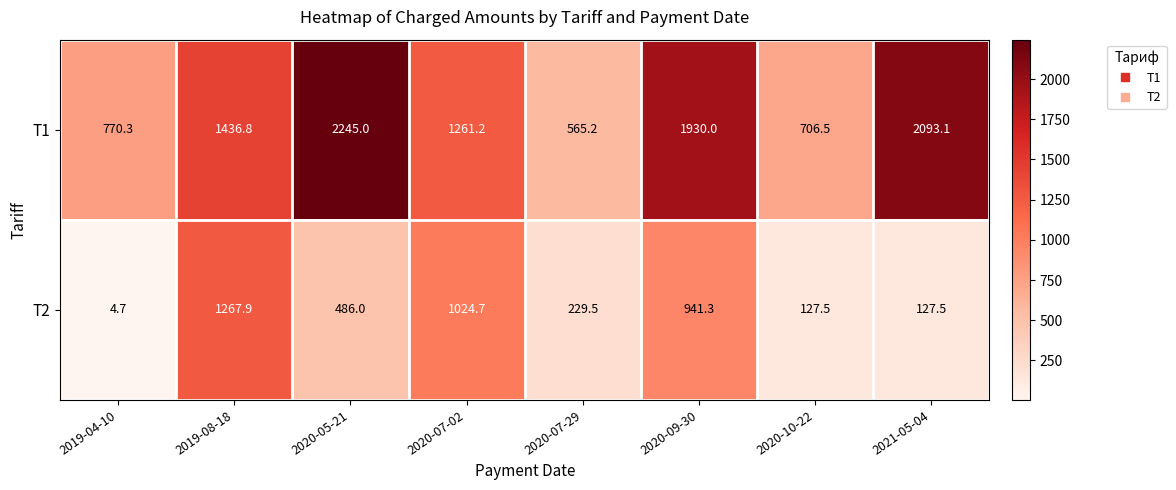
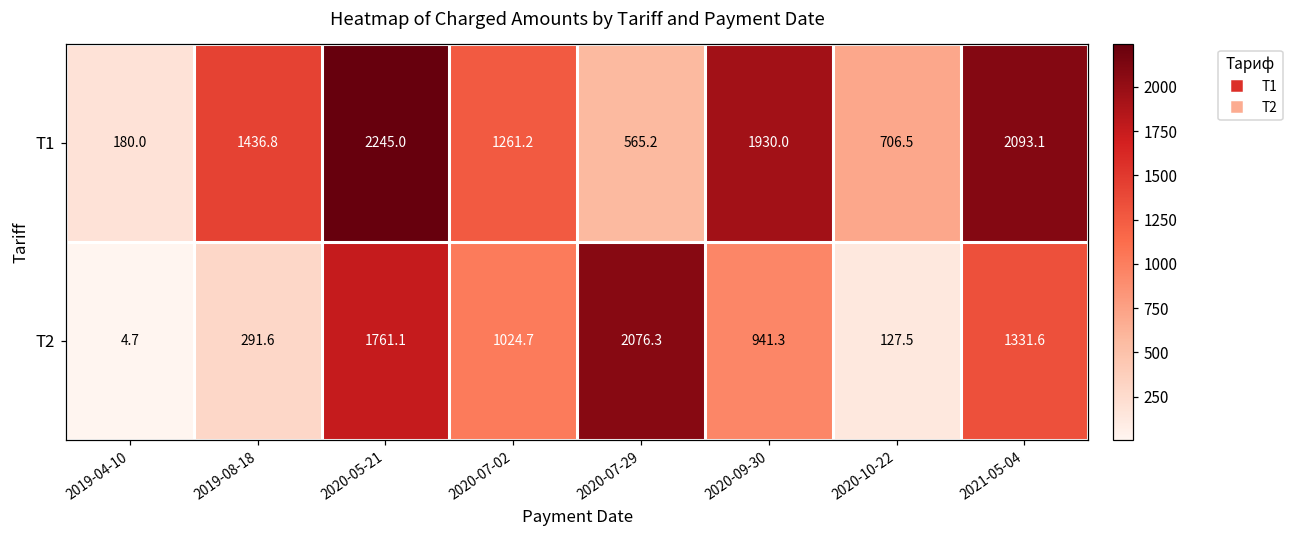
T1, 2019-04-10: 770.3 -> 180.0
T2, 2019-08-18: 1267.9 -> 291.6
T2, 2020-05-21: 486.0 -> 1761.1
T2, 2020-07-29: 229.5 -> 2076.3
T2, 2021-05-04: 127.5 -> 1331.6
